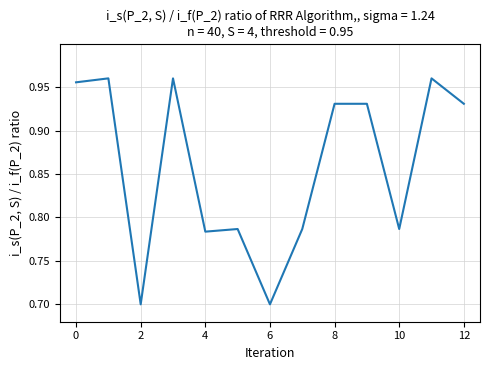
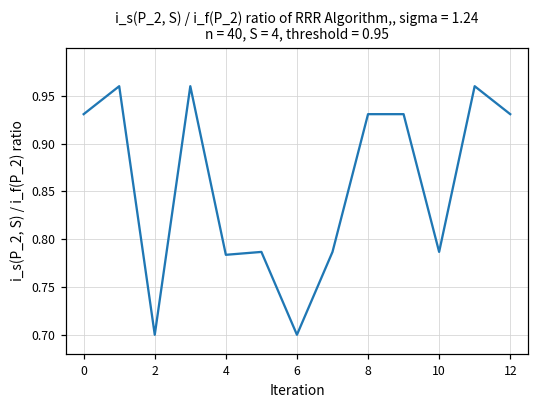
0: 0.96 -> 0.93
